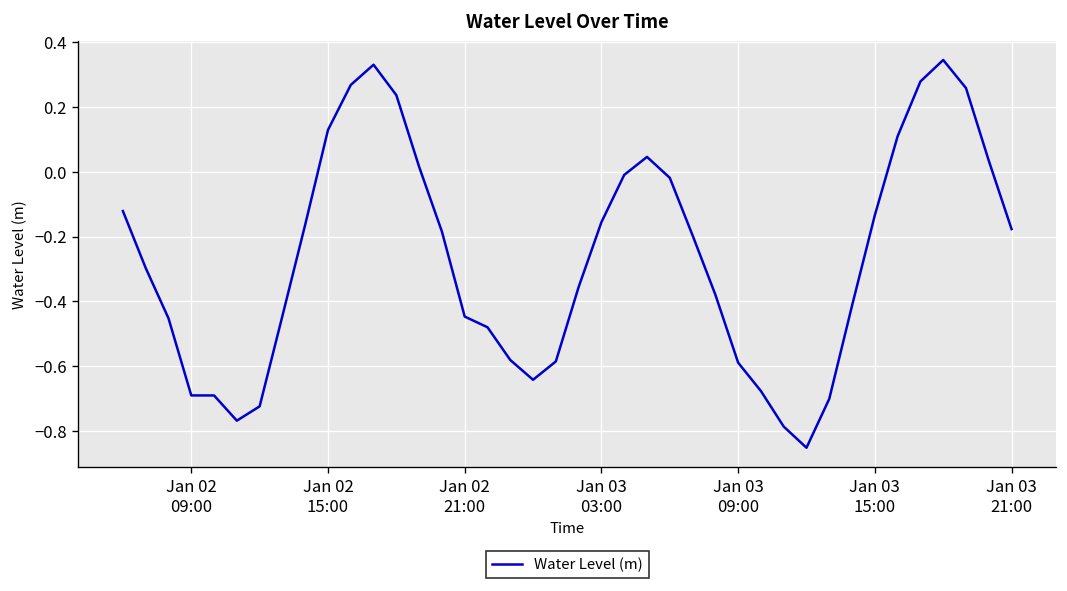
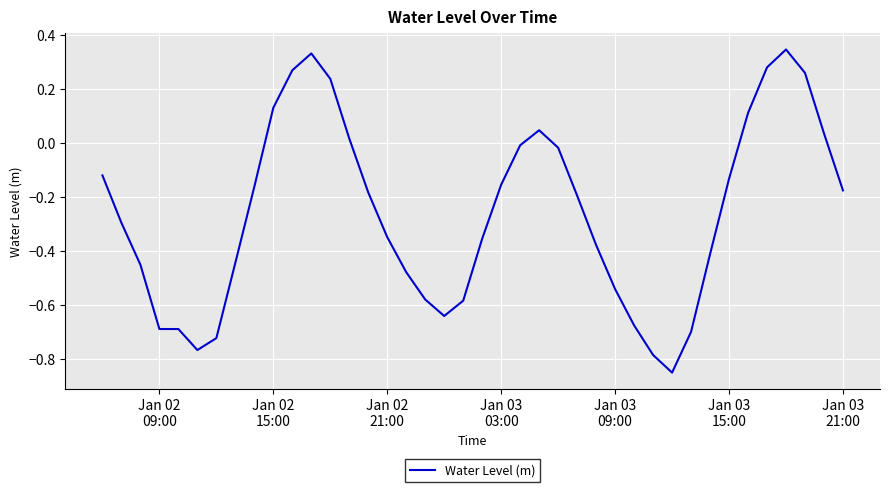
Jan 02 21:00: -0.45 -> -0.35
Jan 03 09:00: -0.59 -> -0.54
